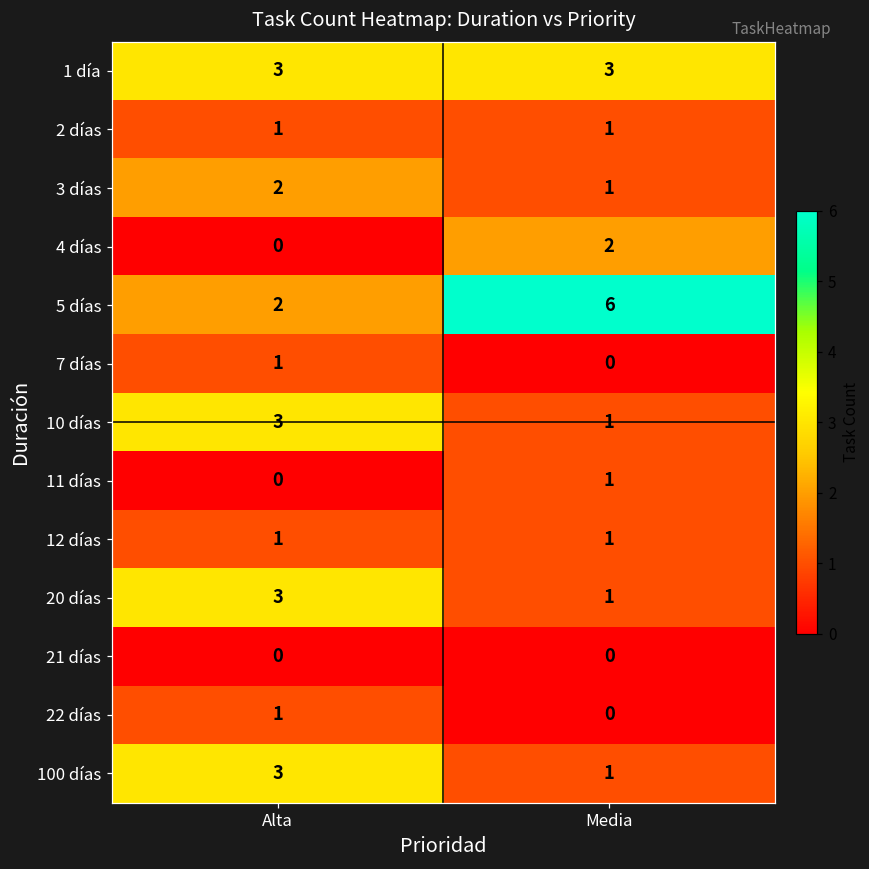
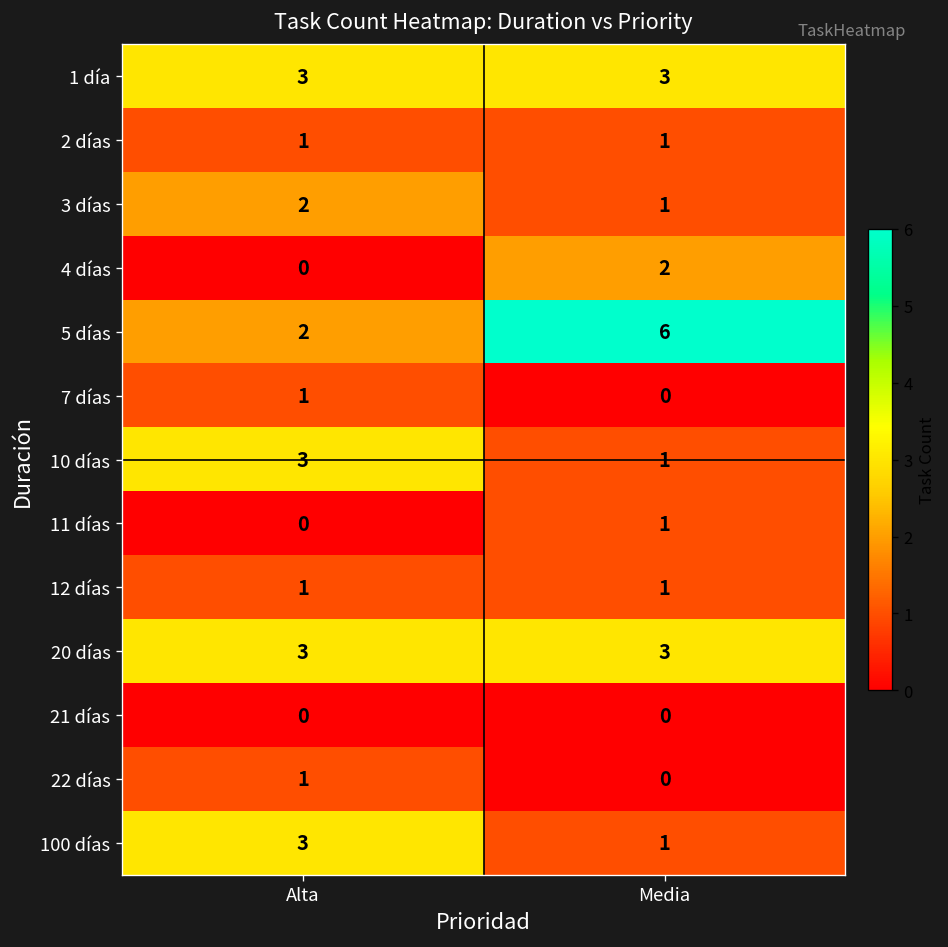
20 días, Media: 1 -> 3
